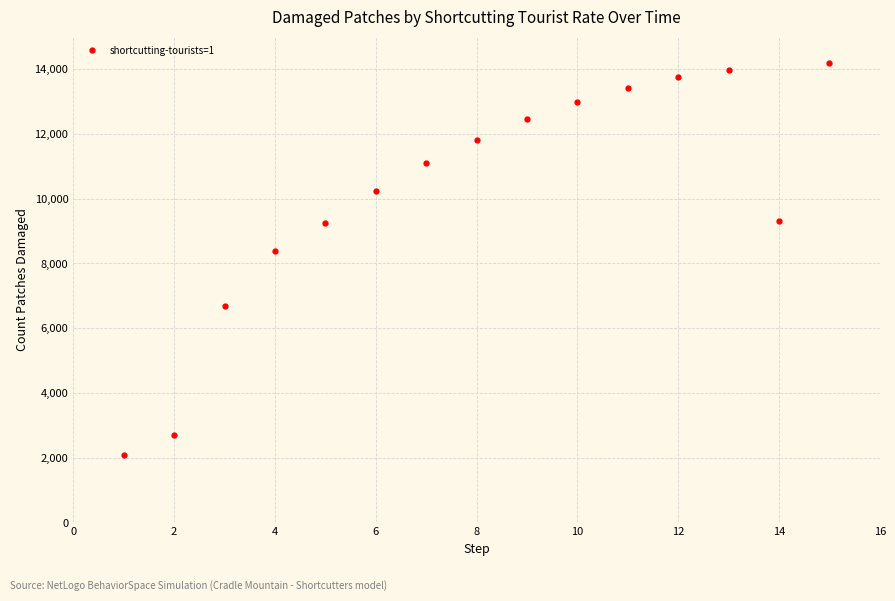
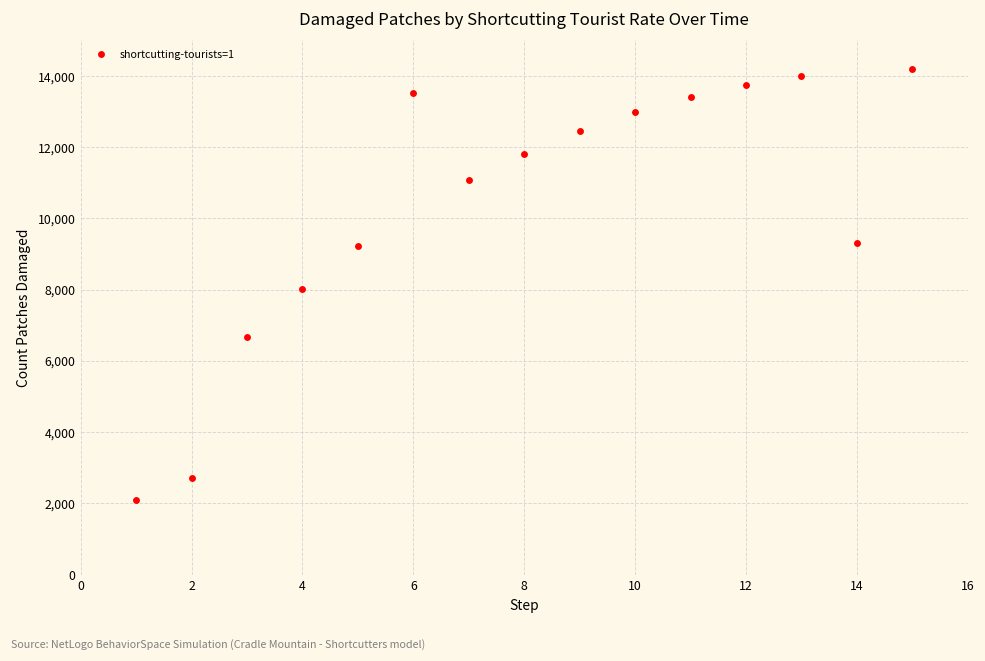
4: 8,400 -> 8,000
6: 10,200 -> 13,500
